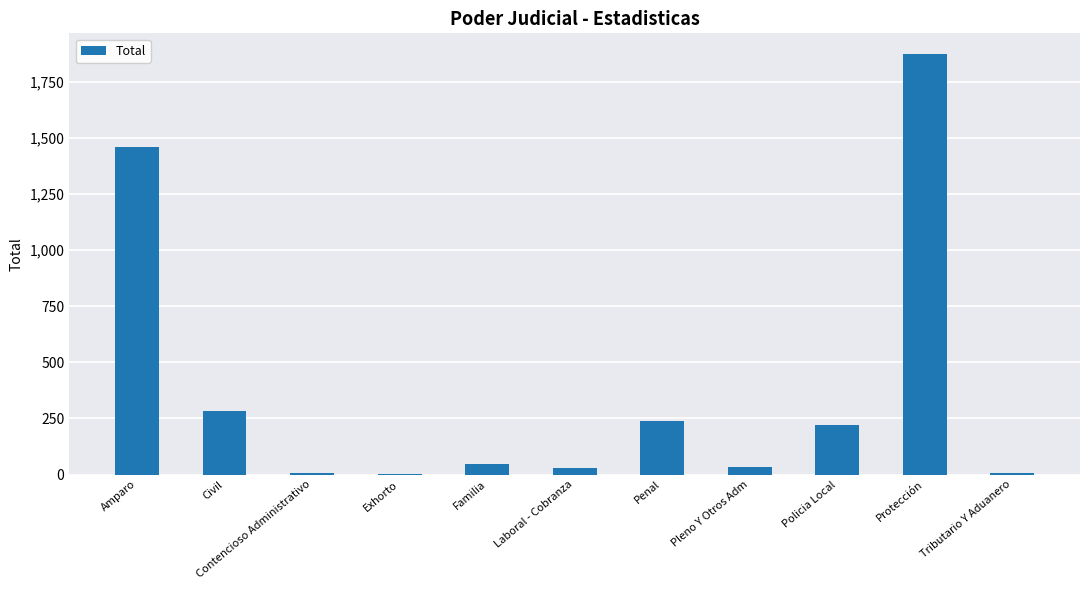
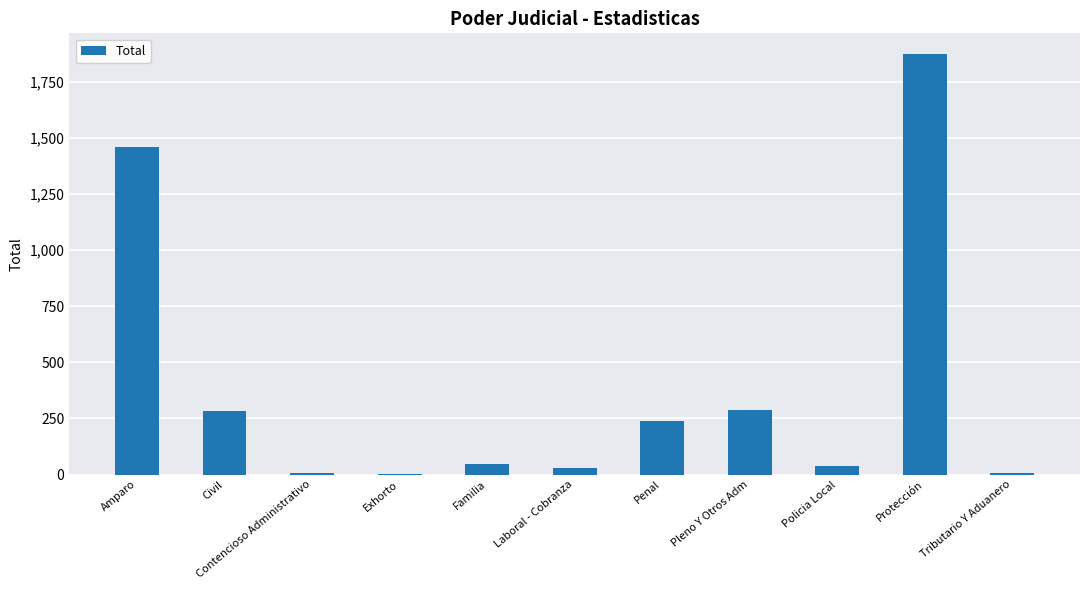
Pleno Y Otros Adm: 30 -> 290
Policia Local: 220 -> 40
